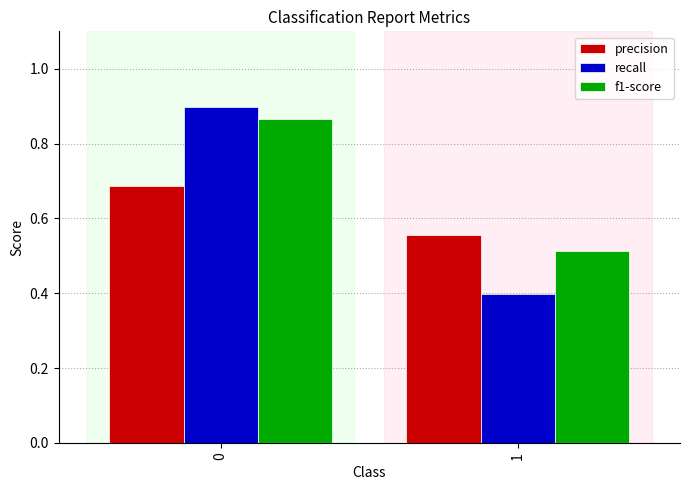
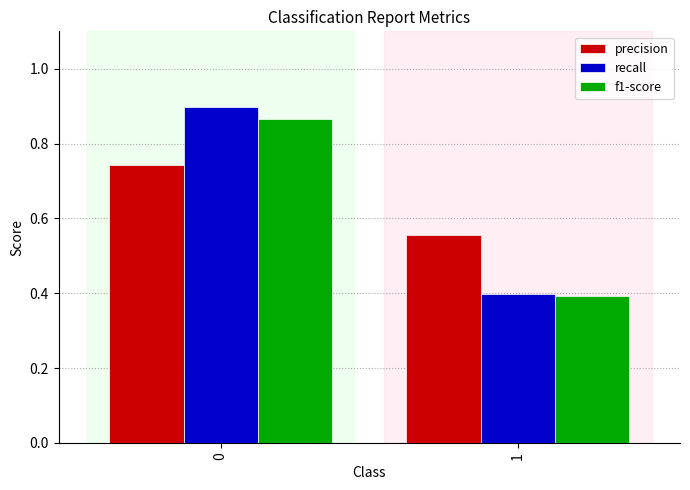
precision, 0: 0.69 -> 0.74
f1-score, 1: 0.51 -> 0.39
